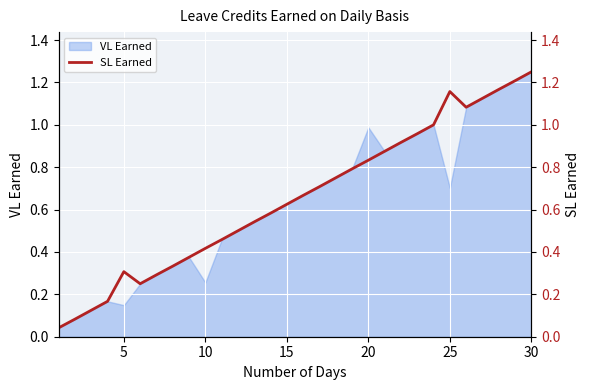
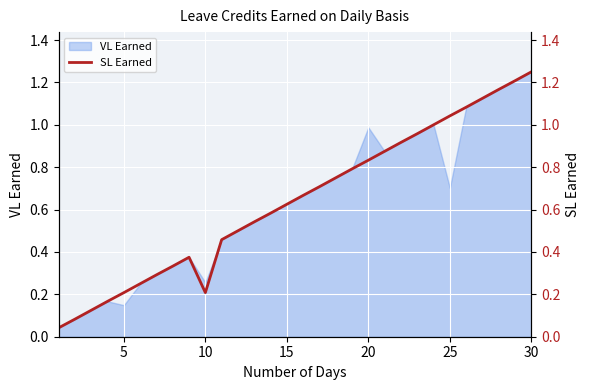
SL Earned, 5: 0.31 -> 0.21
SL Earned, 10: 0.42 -> 0.21
SL Earned, 25: 1.16 -> 1.04
